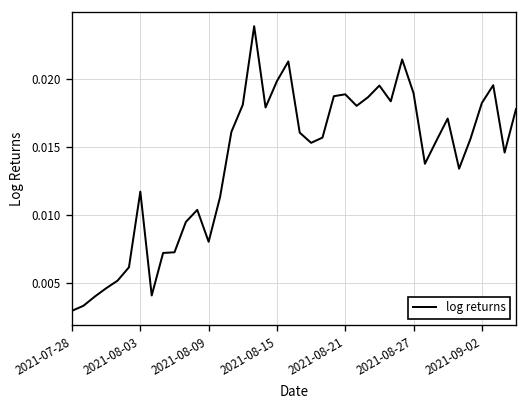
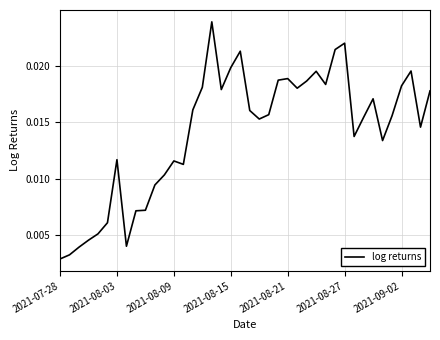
2021-08-09: 0.0080 -> 0.0116
2021-08-27: 0.0190 -> 0.0220
